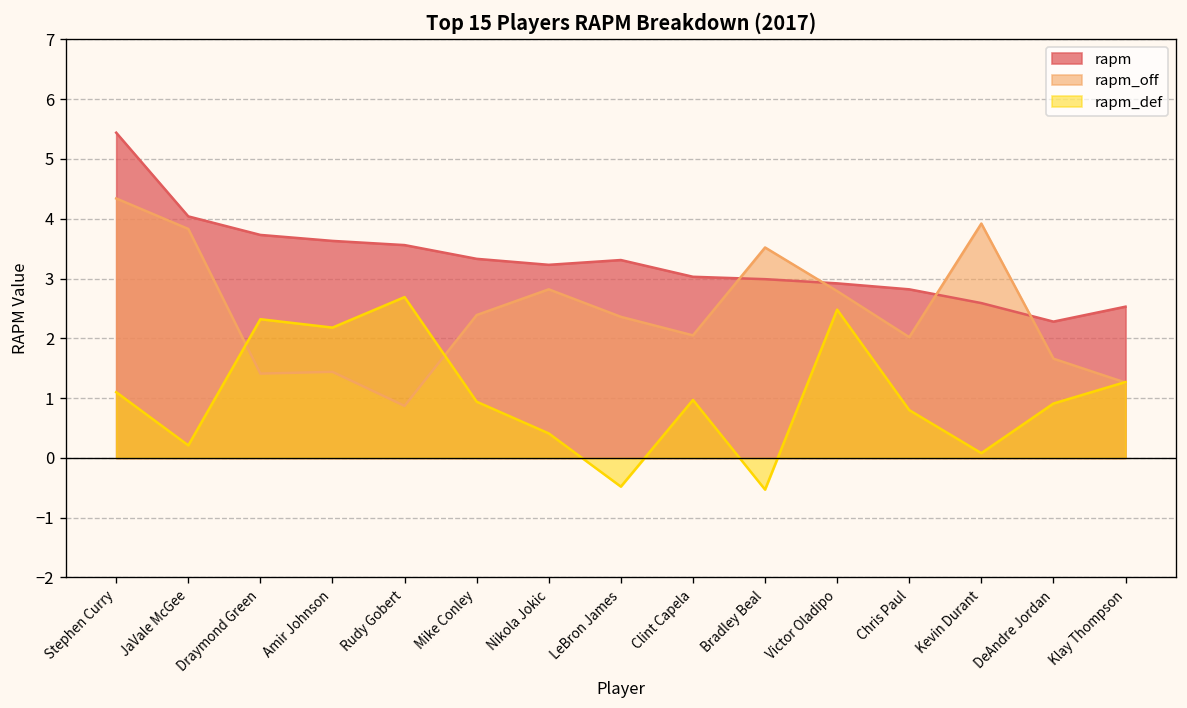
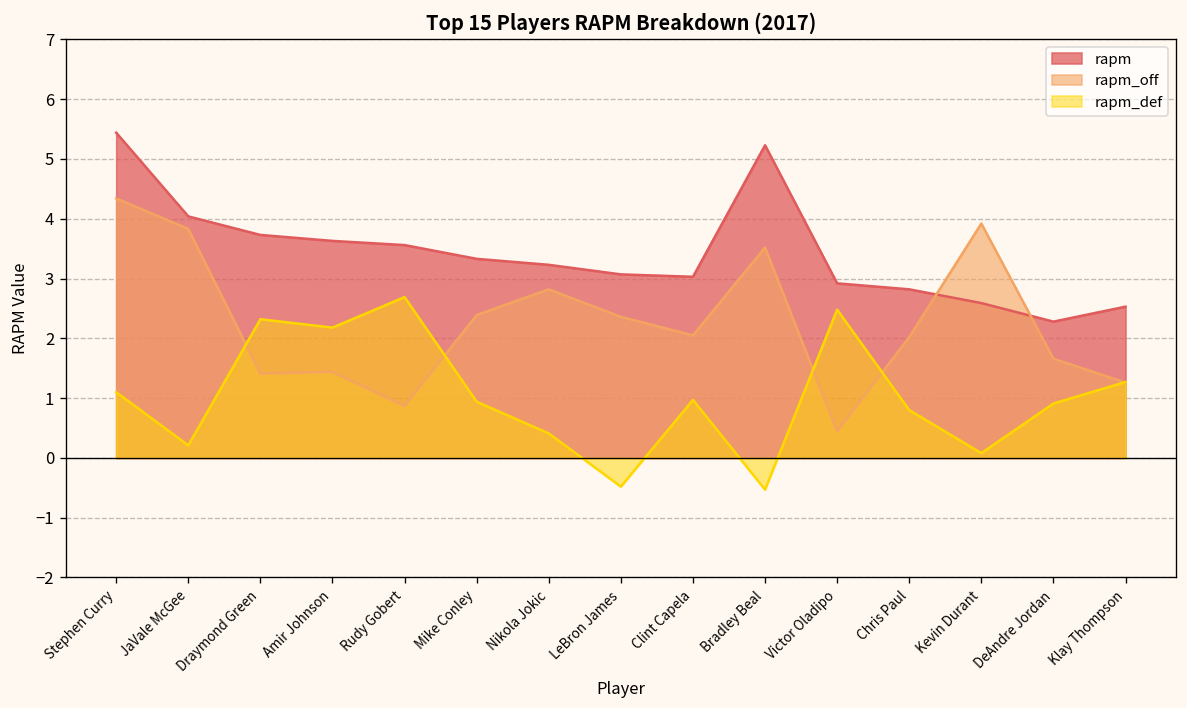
rapm, LeBron James: 3.3 -> 3.1
rapm, Bradley Beal: 3.0 -> 5.2
rapm_off, Victor Oladipo: 2.8 -> 0.5
